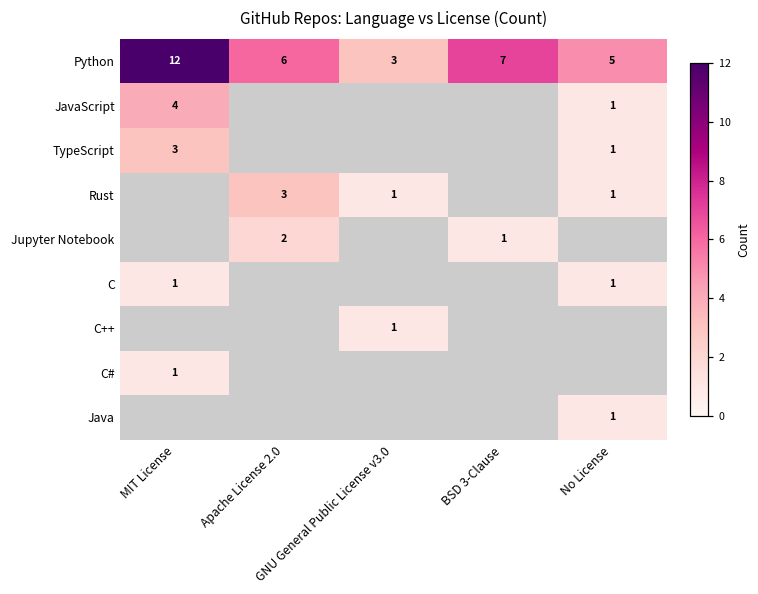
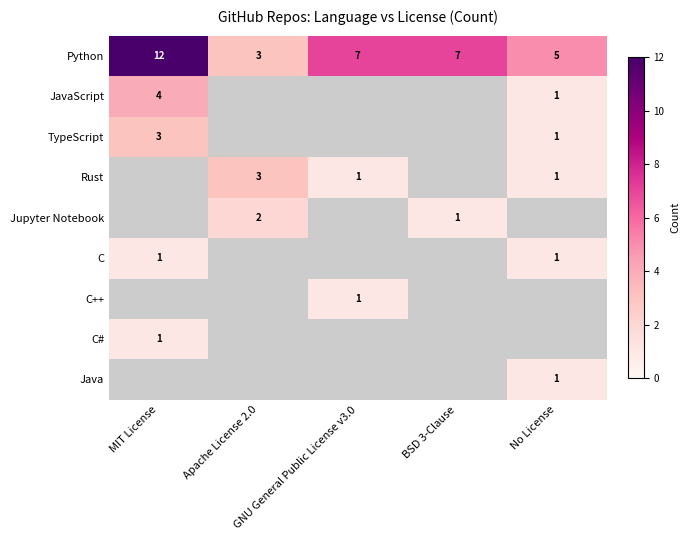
Python, Apache License 2.0: 6 -> 3
Python, GNU General Public License v3.0: 3 -> 7
